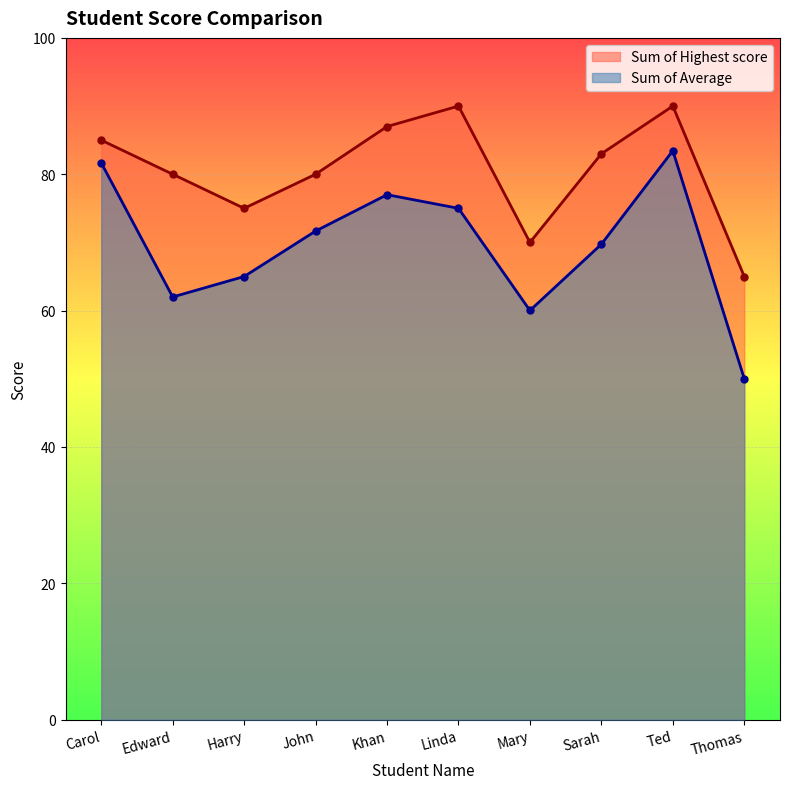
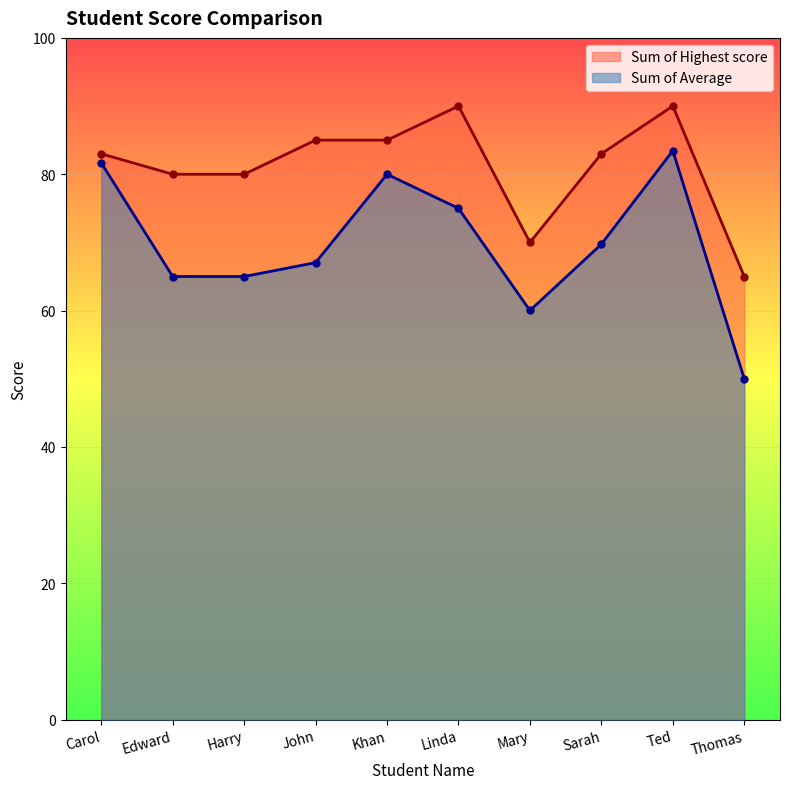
Sum of Highest score, Carol: 85 -> 83
Sum of Average, Edward: 62 -> 65
Sum of Highest score, Harry: 75 -> 80
Sum of Highest score, John: 80 -> 85
Sum of Average, John: 72 -> 67
Sum of Highest score, Khan: 87 -> 85
Sum of Average, Khan: 77 -> 80
